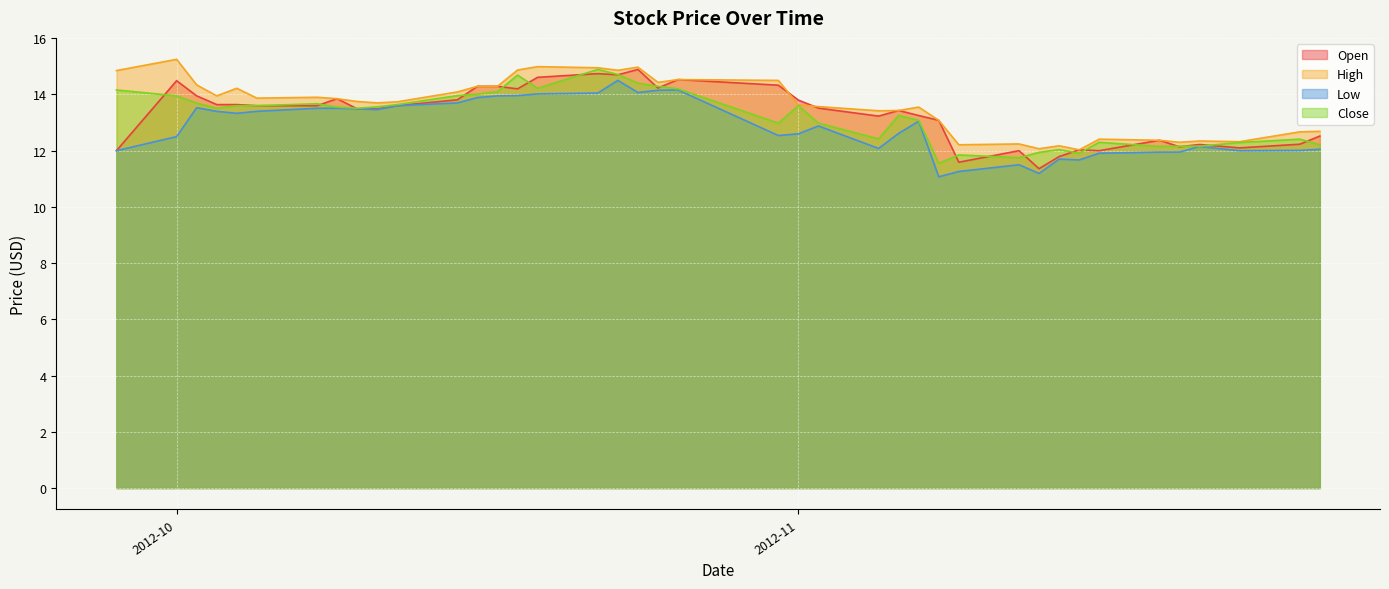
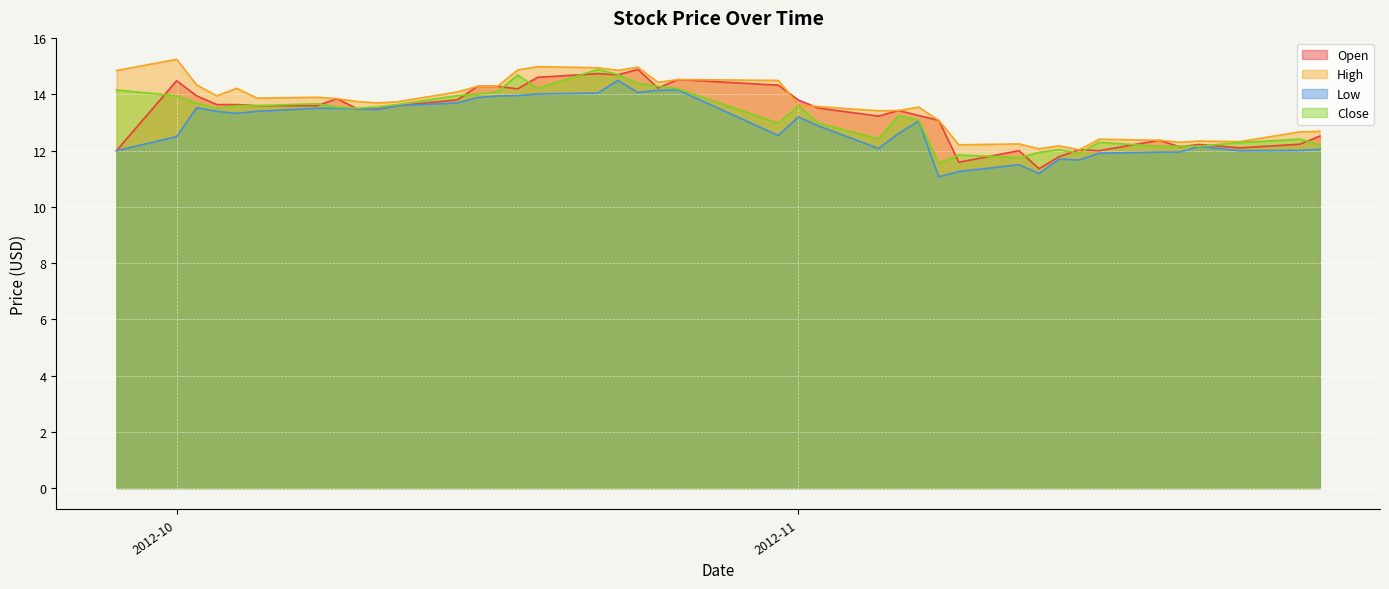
Low, 2012-11: 12.6 -> 13.2
